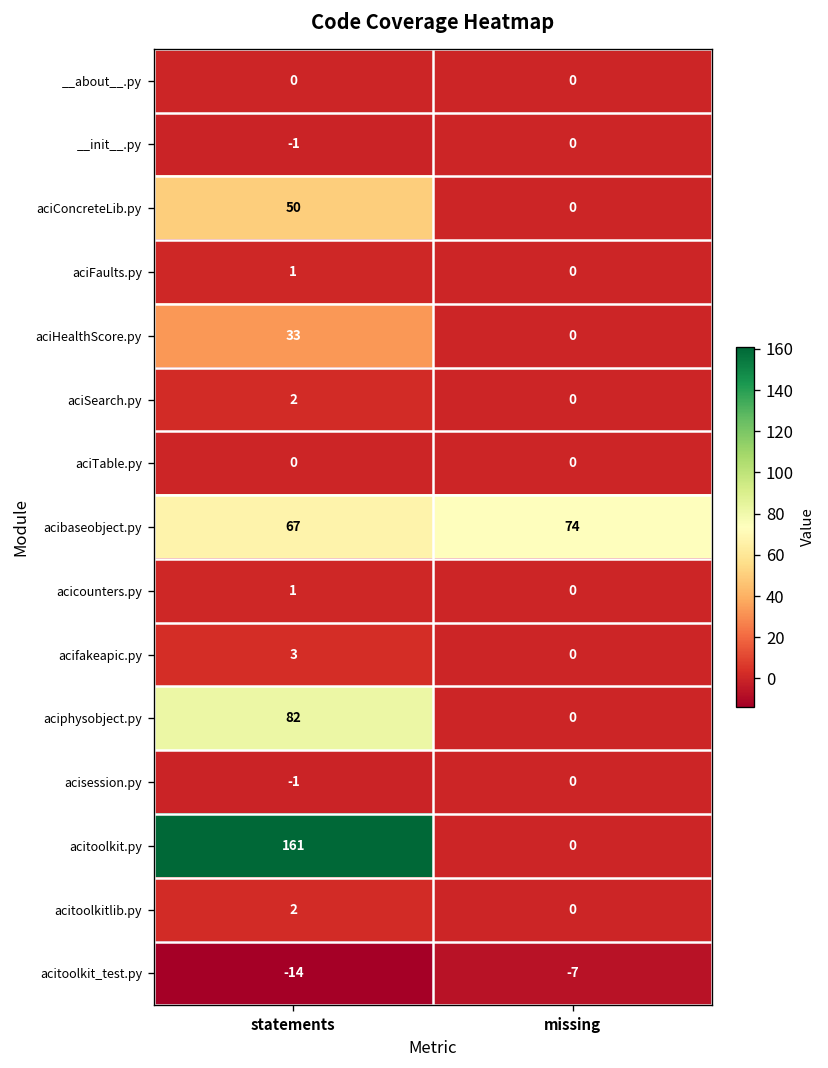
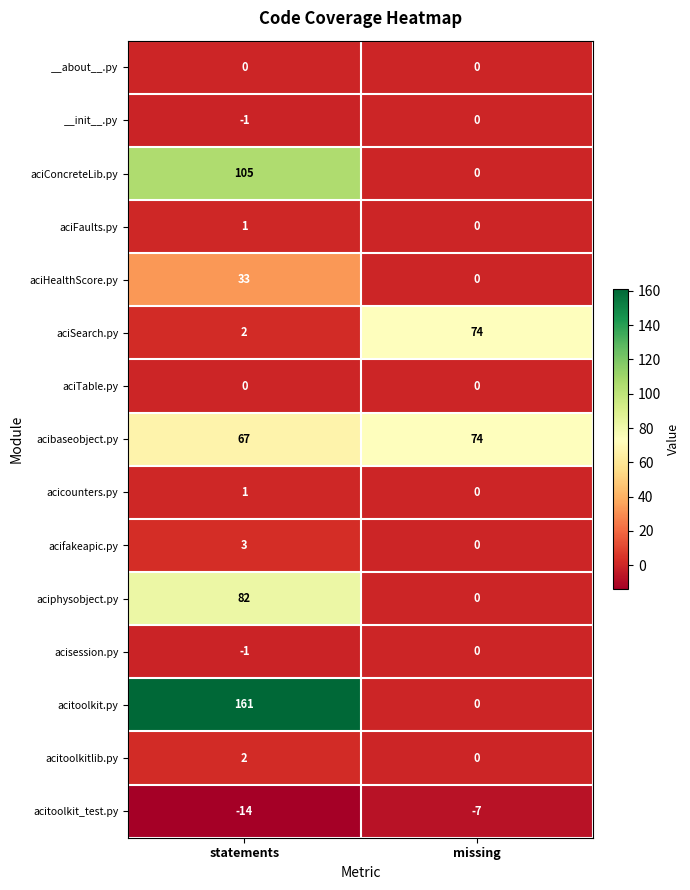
aciConcreteLib.py, statements: 50 -> 105
aciSearch.py, missing: 0 -> 74
